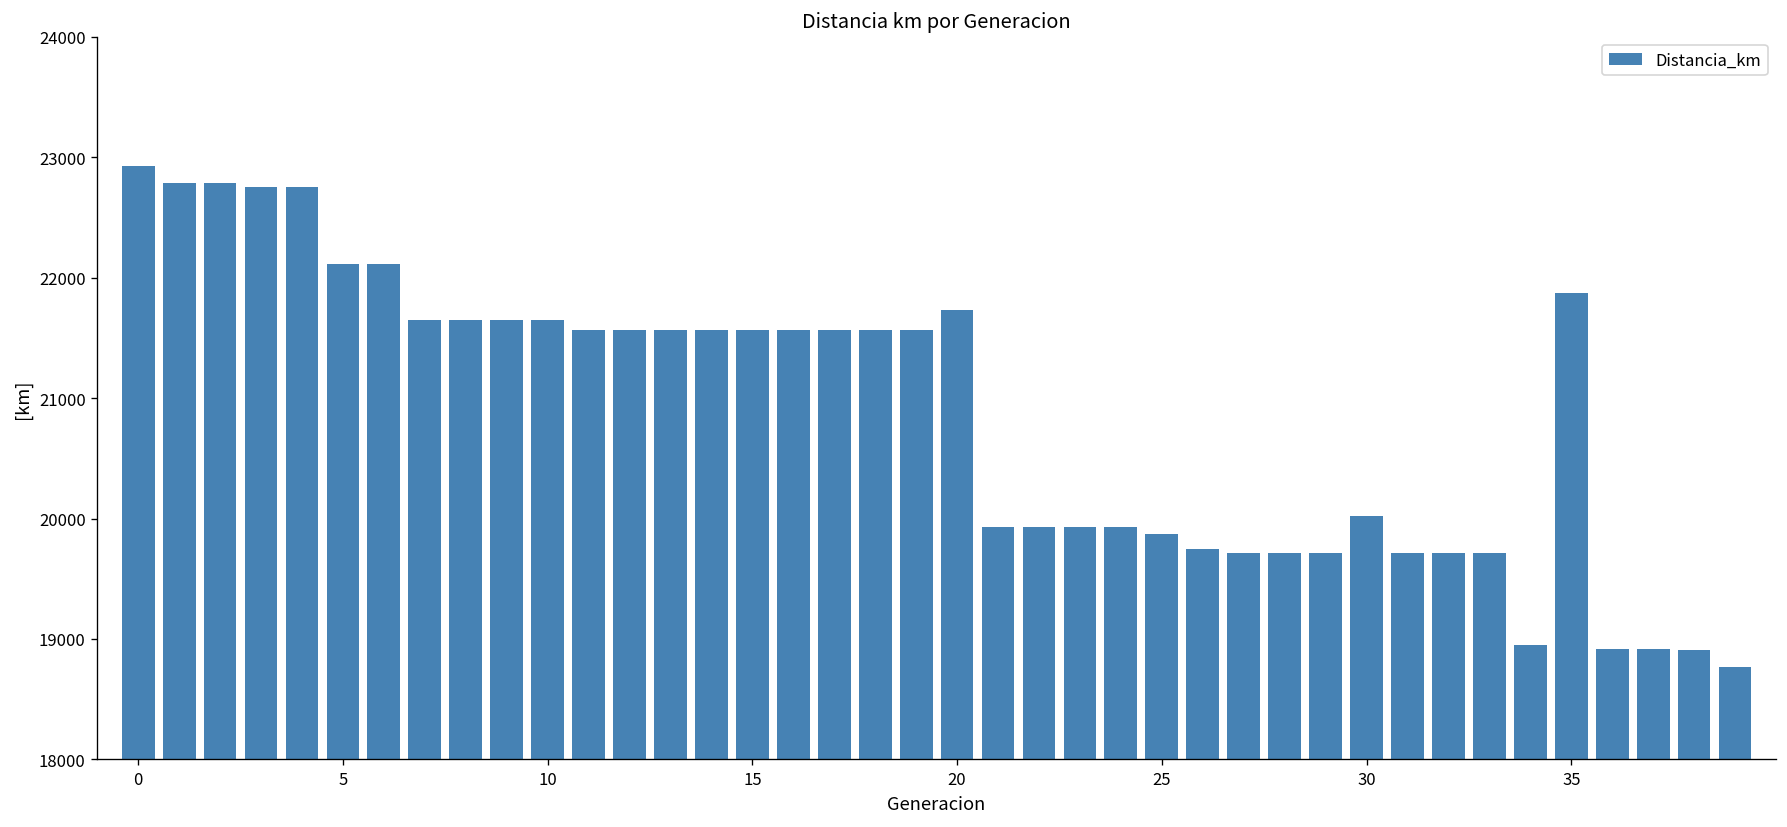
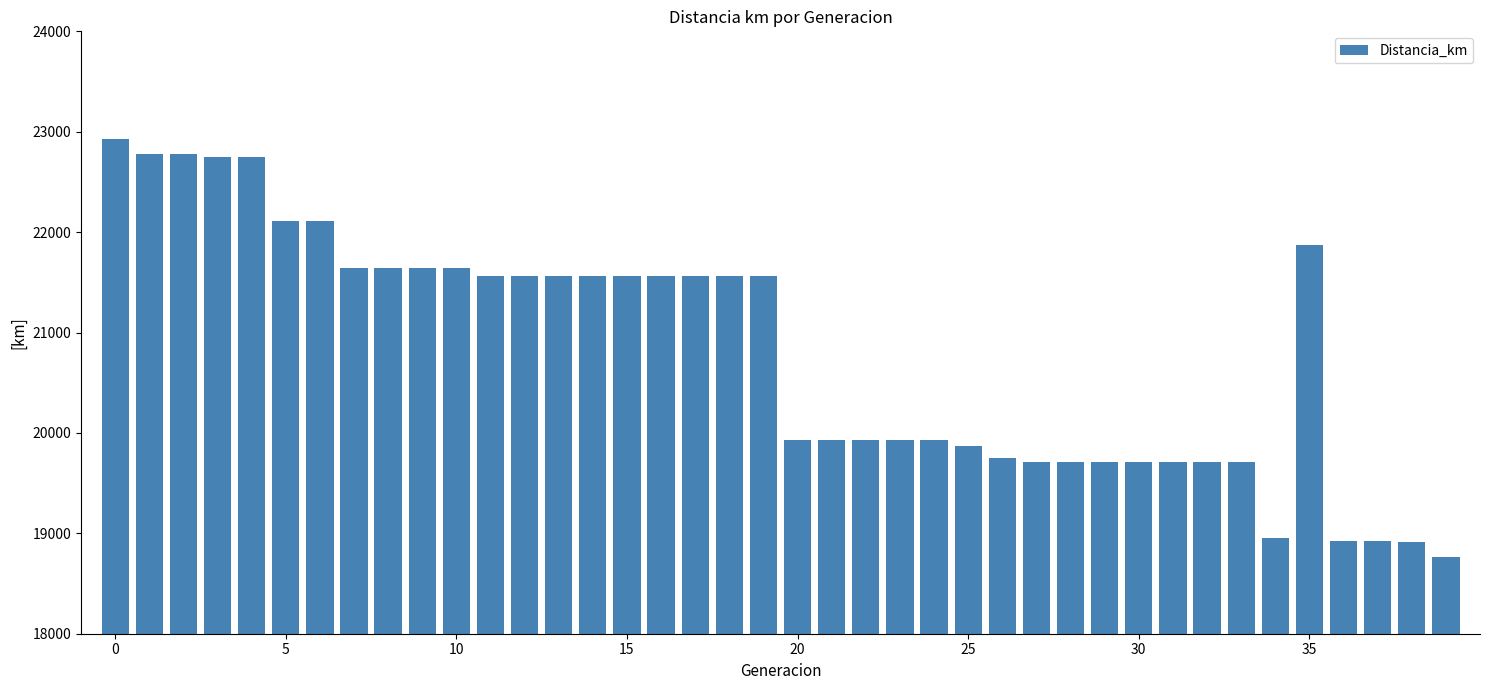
20: 21730 -> 19930
30: 20020 -> 19720
